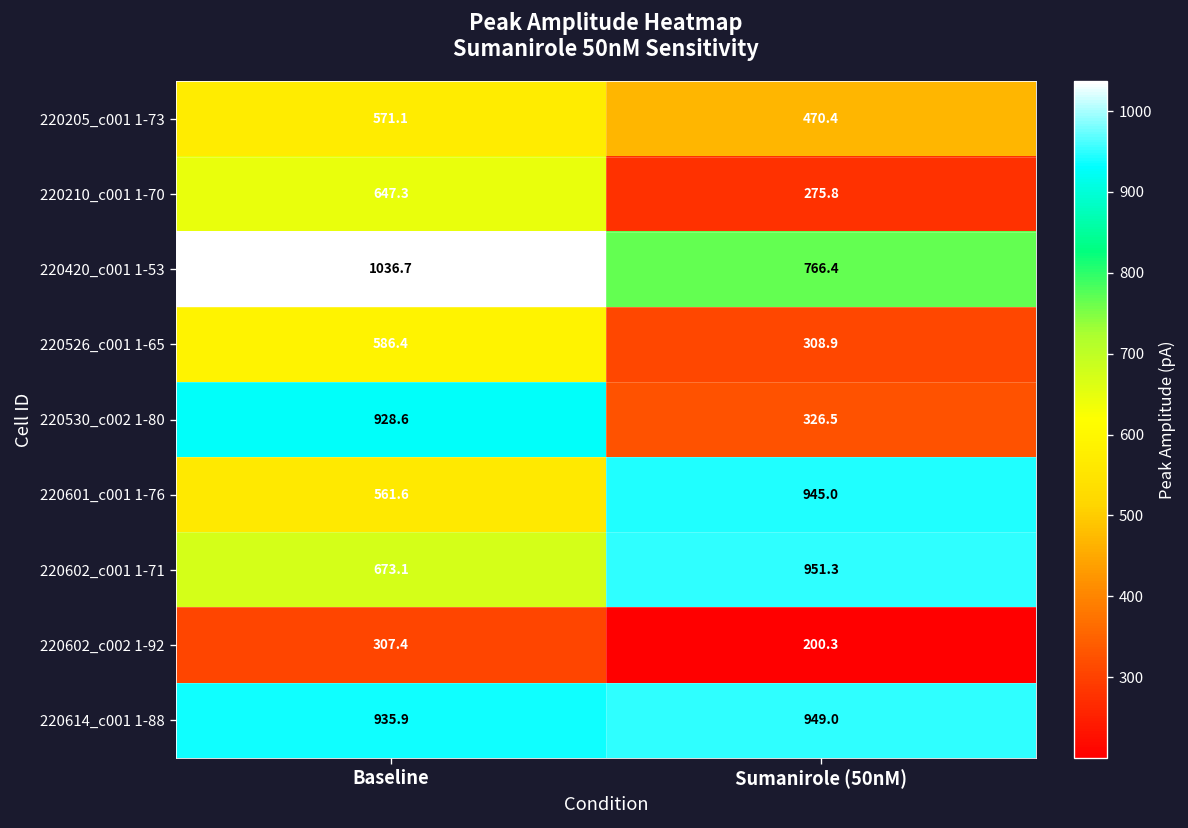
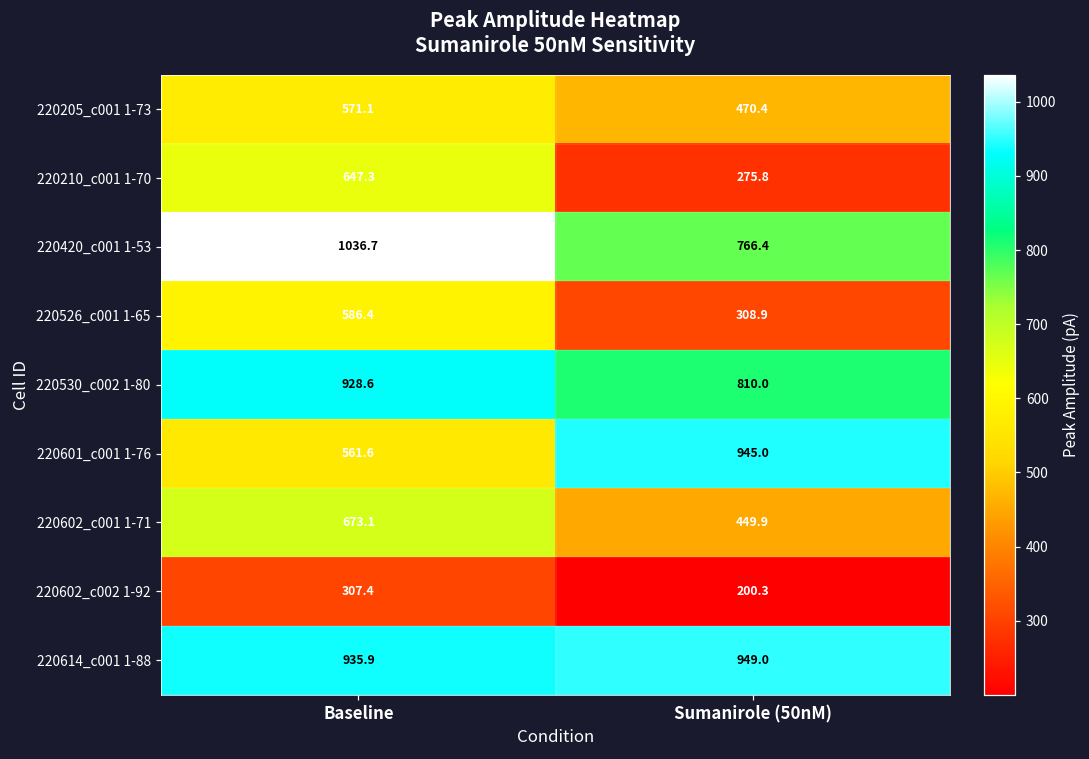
220530_c002 1-80, Sumanirole (50nM): 326.5 -> 810.0
220602_c001 1-71, Sumanirole (50nM): 951.3 -> 449.9
